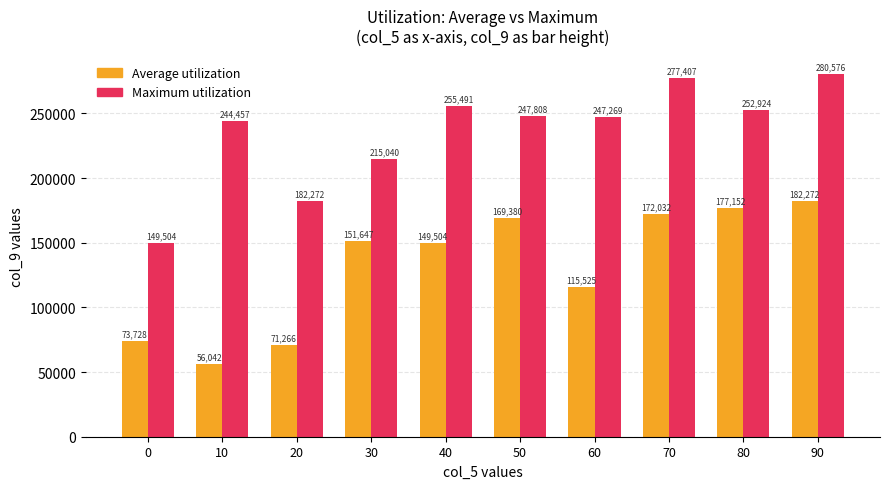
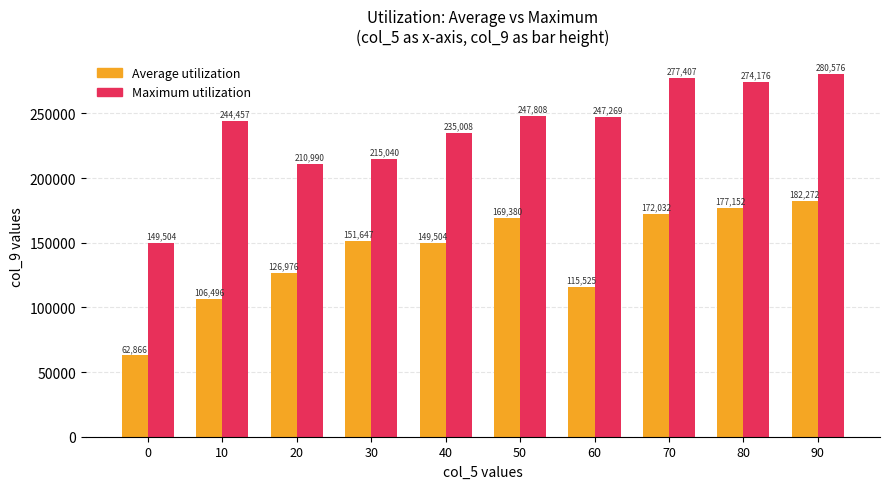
Average utilization, 0: 73,728 -> 62,866
Average utilization, 10: 56,042 -> 106,496
Average utilization, 20: 71,266 -> 126,976
Maximum utilization, 20: 182,272 -> 210,990
Maximum utilization, 40: 255,491 -> 235,008
Maximum utilization, 80: 252,924 -> 274,176
